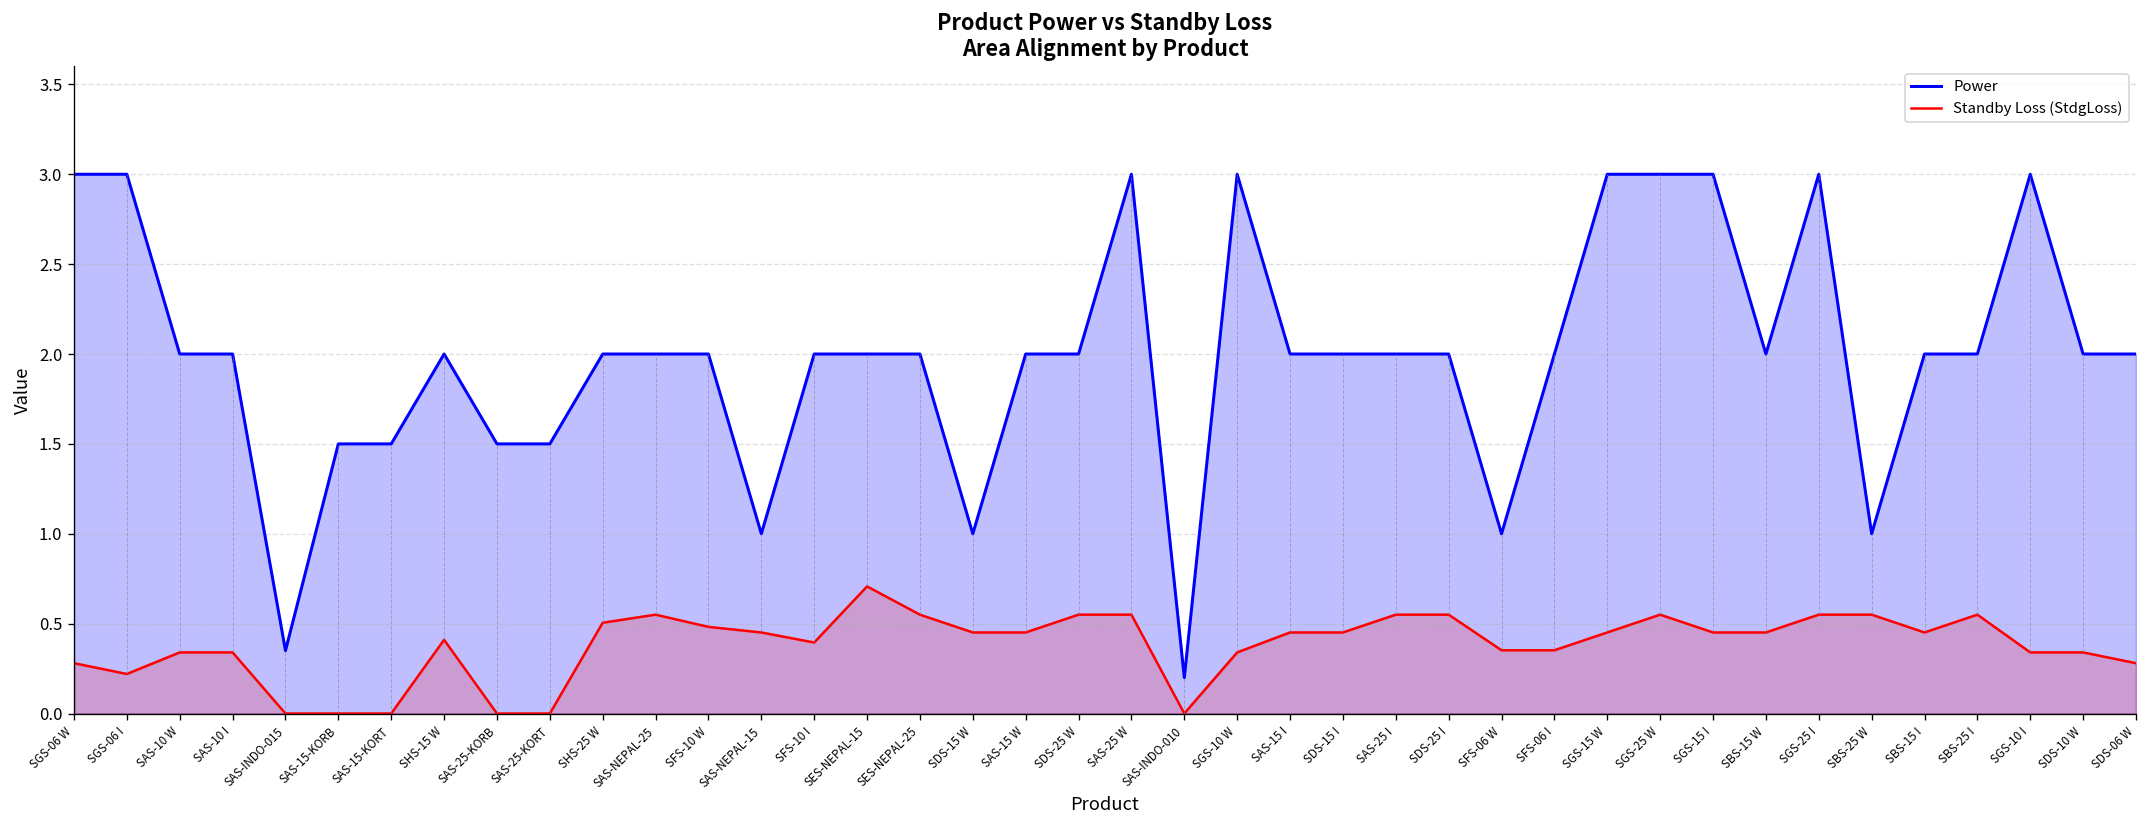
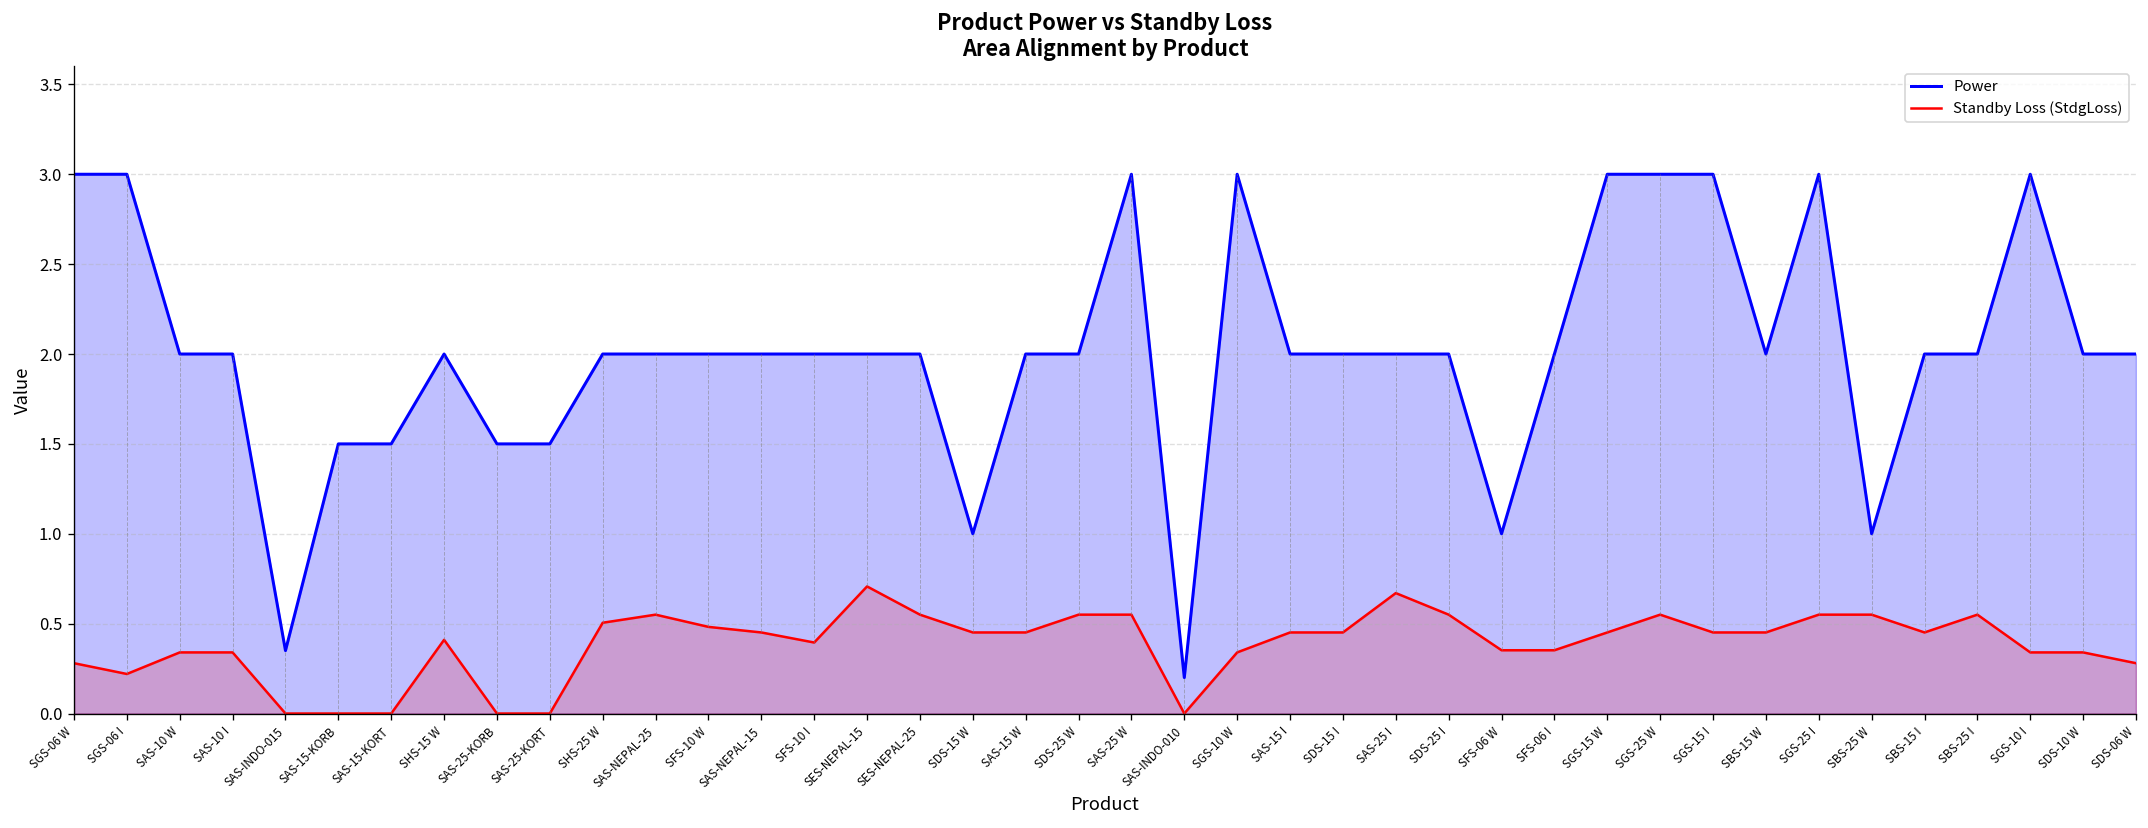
Power, SAS-NEPAL-15: 1 -> 2
Standby Loss (StdgLoss), SAS-25 I: 0.55 -> 0.67
